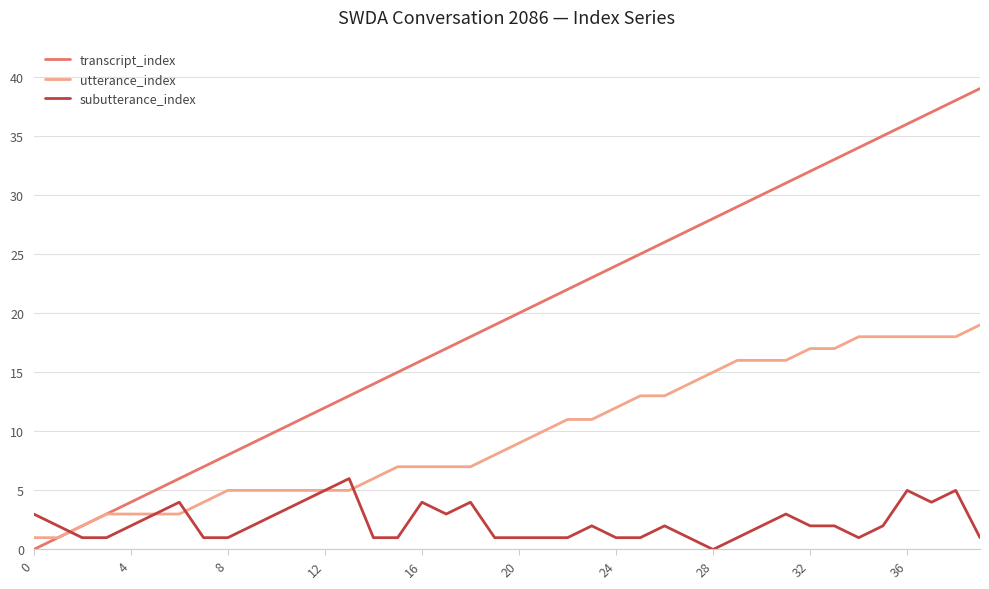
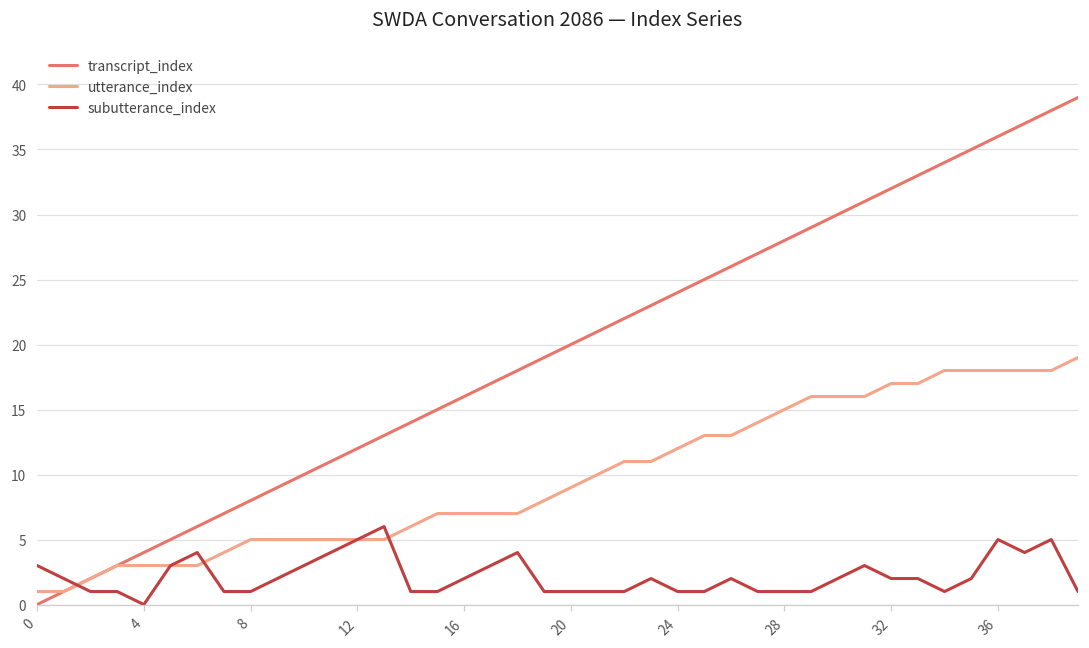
subutterance_index, 4: 2 -> 0
subutterance_index, 16: 4 -> 2
subutterance_index, 28: 0 -> 1
